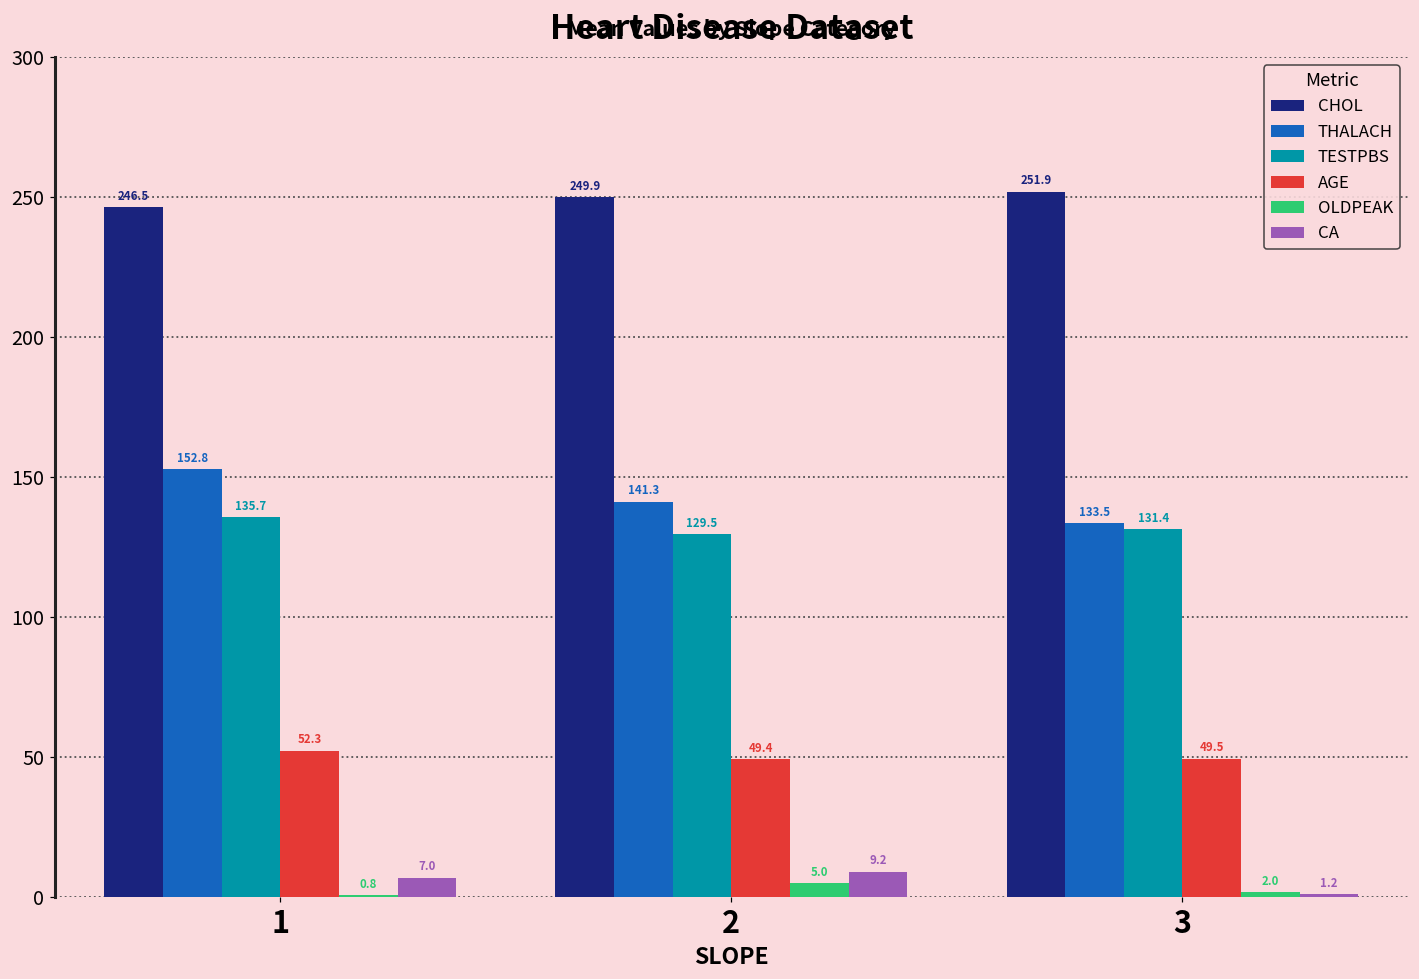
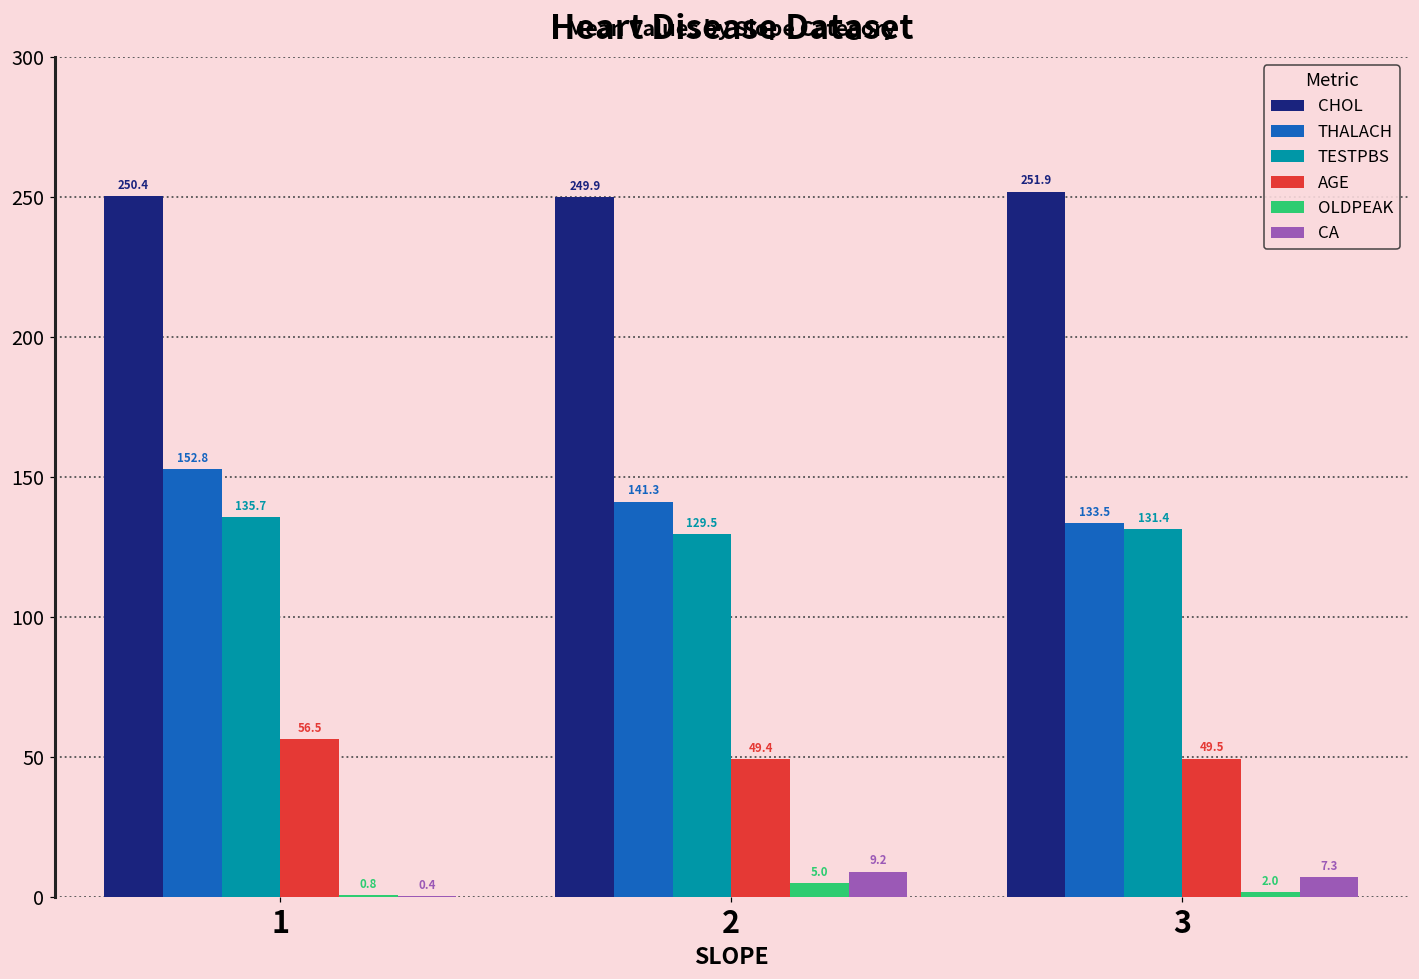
CHOL, 1: 246.5 -> 250.4
AGE, 1: 52.3 -> 56.5
CA, 1: 7.0 -> 0.4
CA, 3: 1.2 -> 7.3
